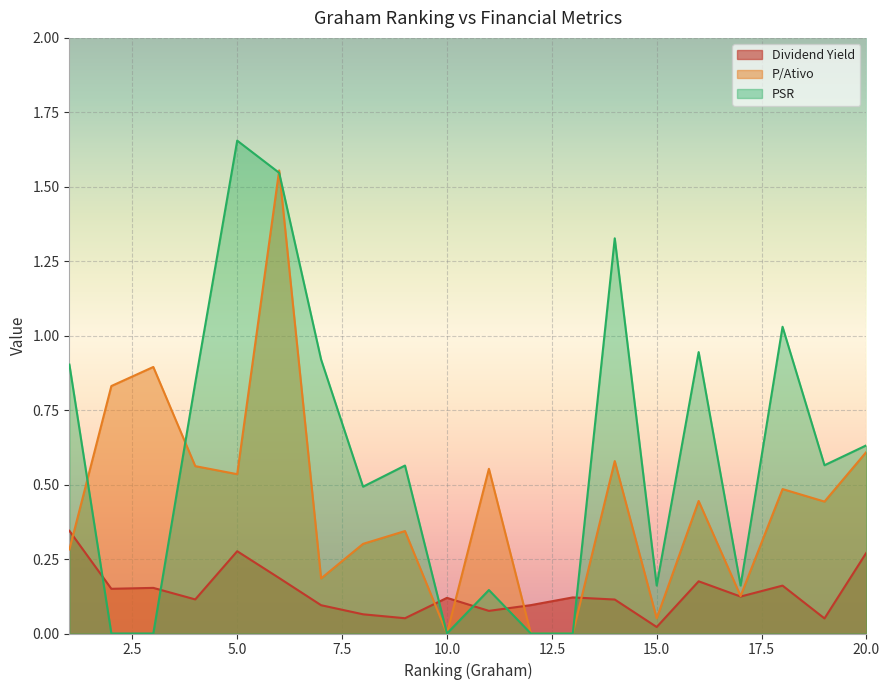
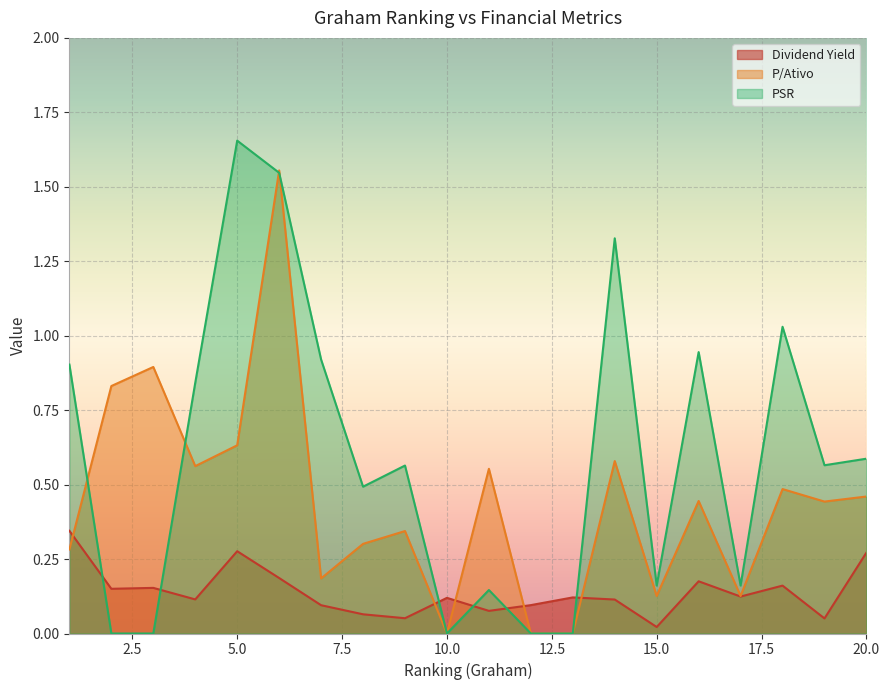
P/Ativo, 5.0: 0.54 -> 0.63
P/Ativo, 15.0: 0.05 -> 0.13
P/Ativo, 20.0: 0.61 -> 0.46
PSR, 20.0: 0.63 -> 0.59
